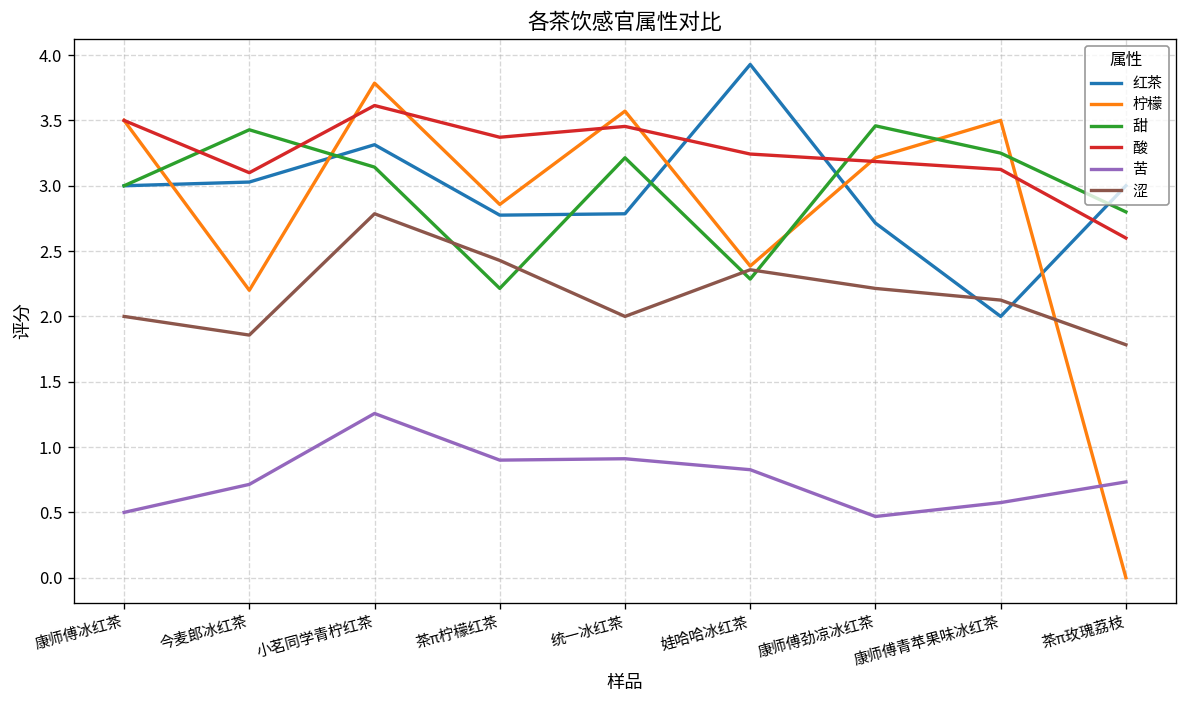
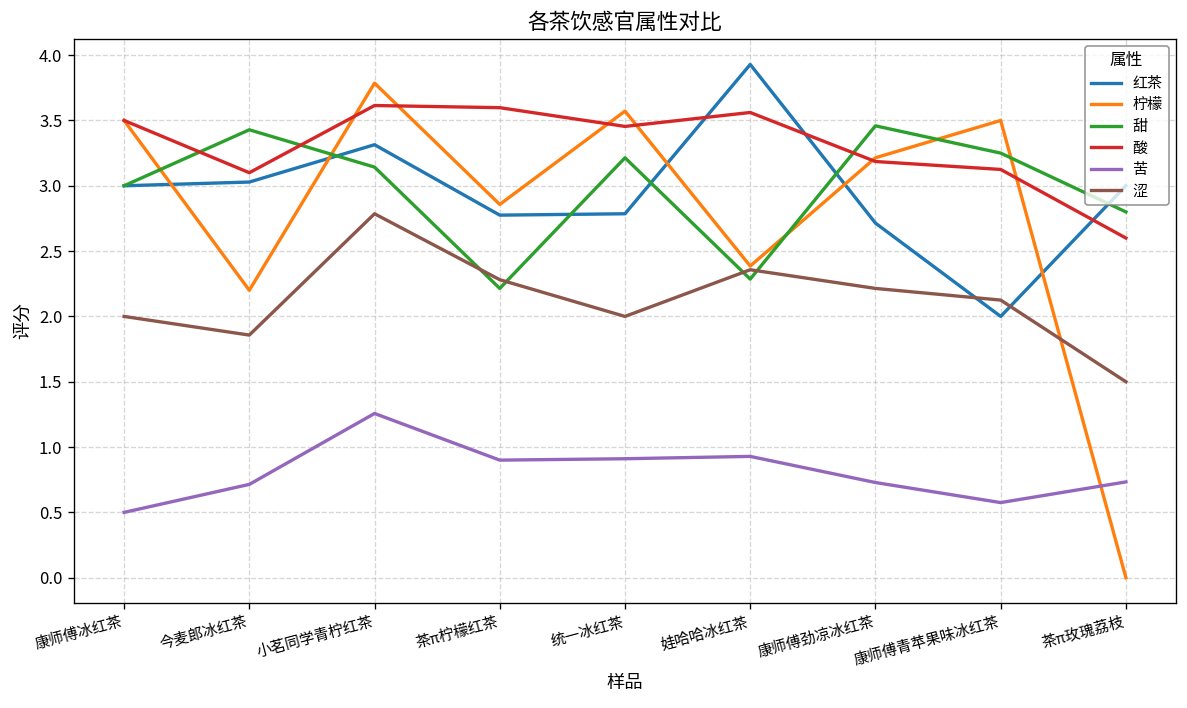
酸, 茶π柠檬红茶: 3.37 -> 3.60
涩, 茶π柠檬红茶: 2.43 -> 2.28
酸, 娃哈哈冰红茶: 3.24 -> 3.56
苦, 娃哈哈冰红茶: 0.83 -> 0.93
苦, 康师傅劲凉冰红茶: 0.47 -> 0.73
涩, 茶π玫瑰荔枝: 1.78 -> 1.50
